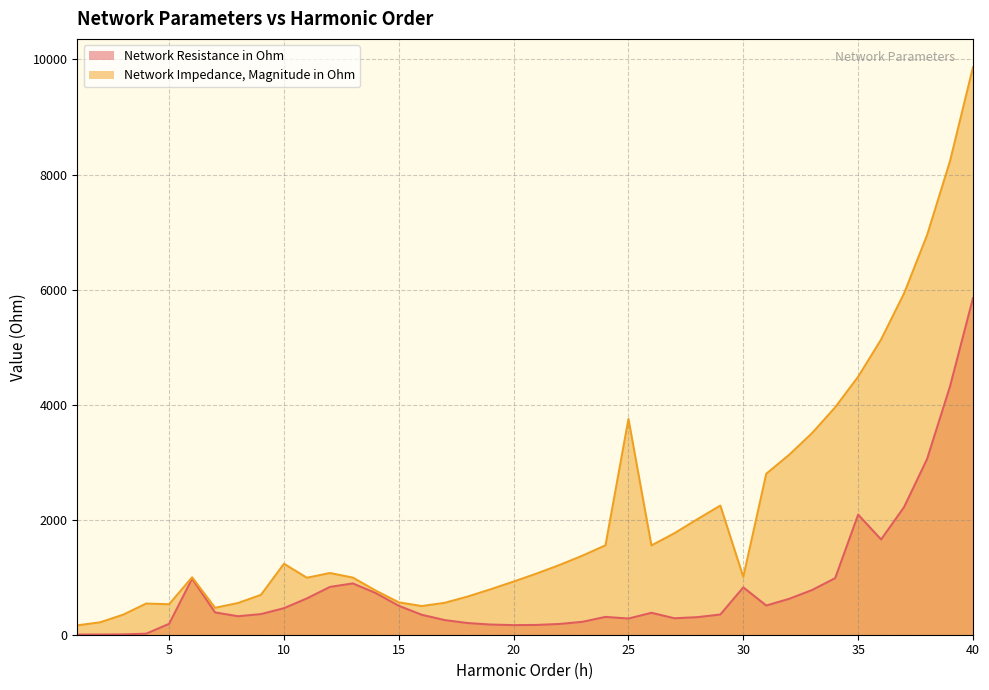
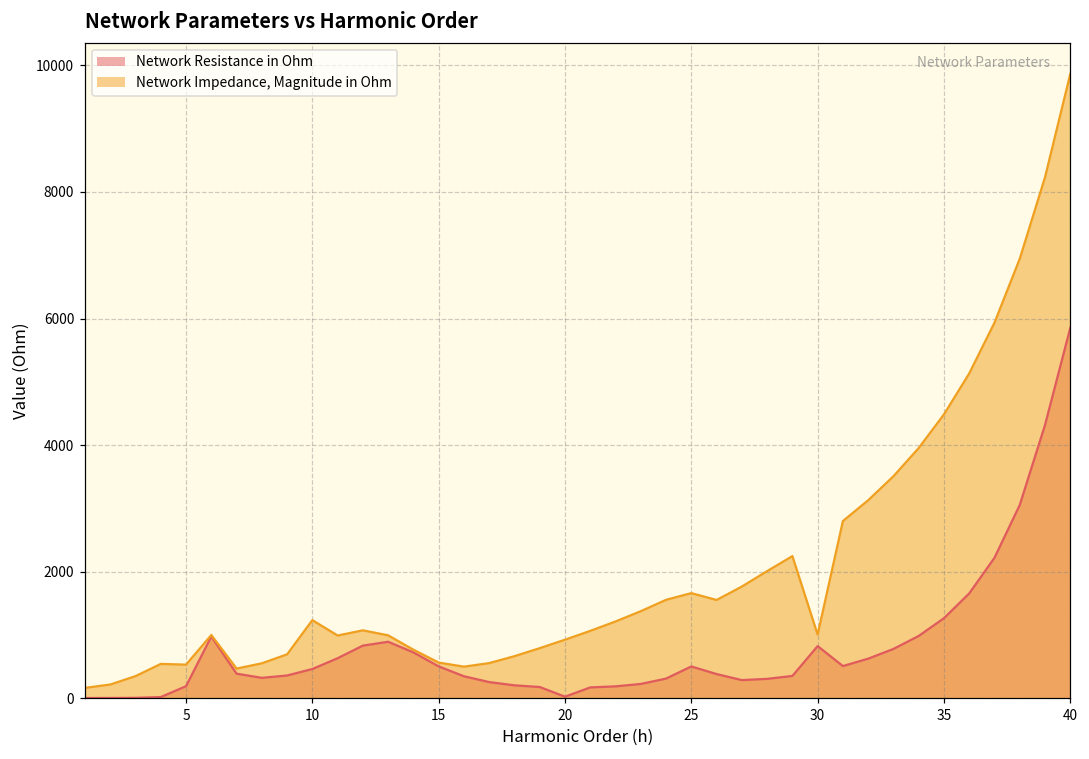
Network Resistance in Ohm, 20: 200 -> 0
Network Resistance in Ohm, 25: 300 -> 500
Network Impedance, Magnitude in Ohm, 25: 3800 -> 1700
Network Resistance in Ohm, 35: 2100 -> 1300
